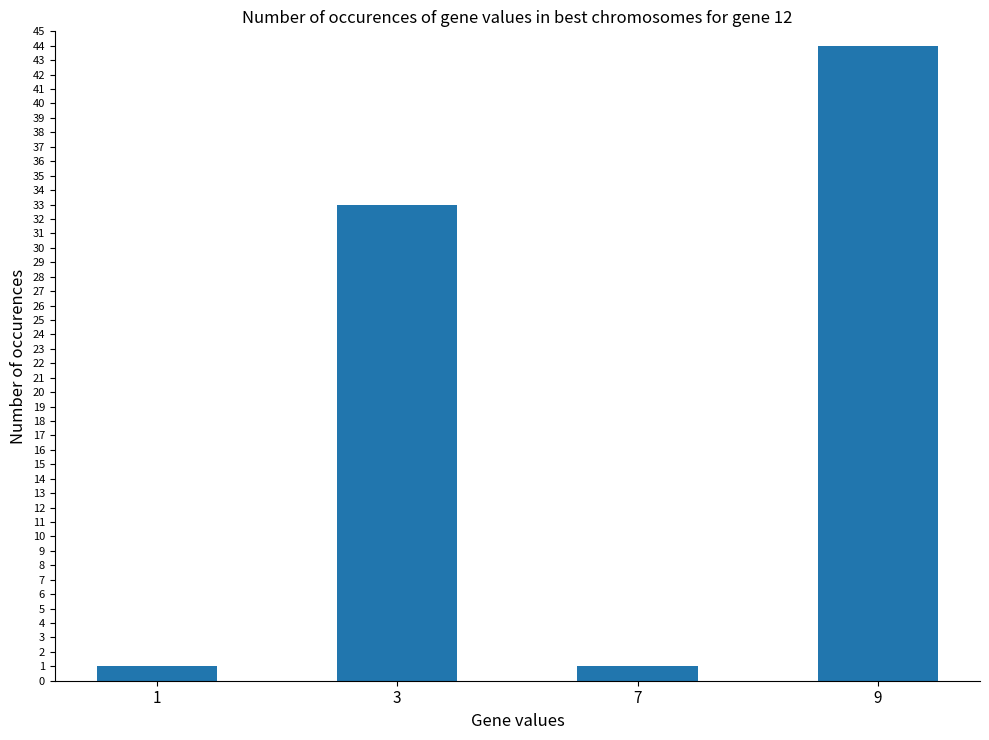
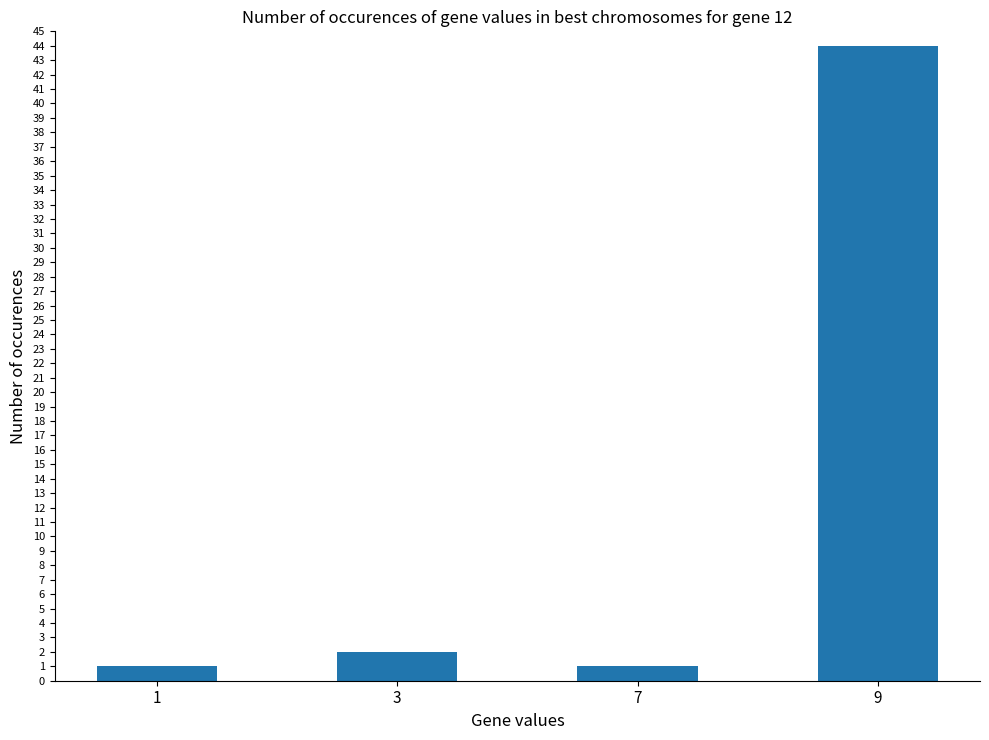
3: 33 -> 2
